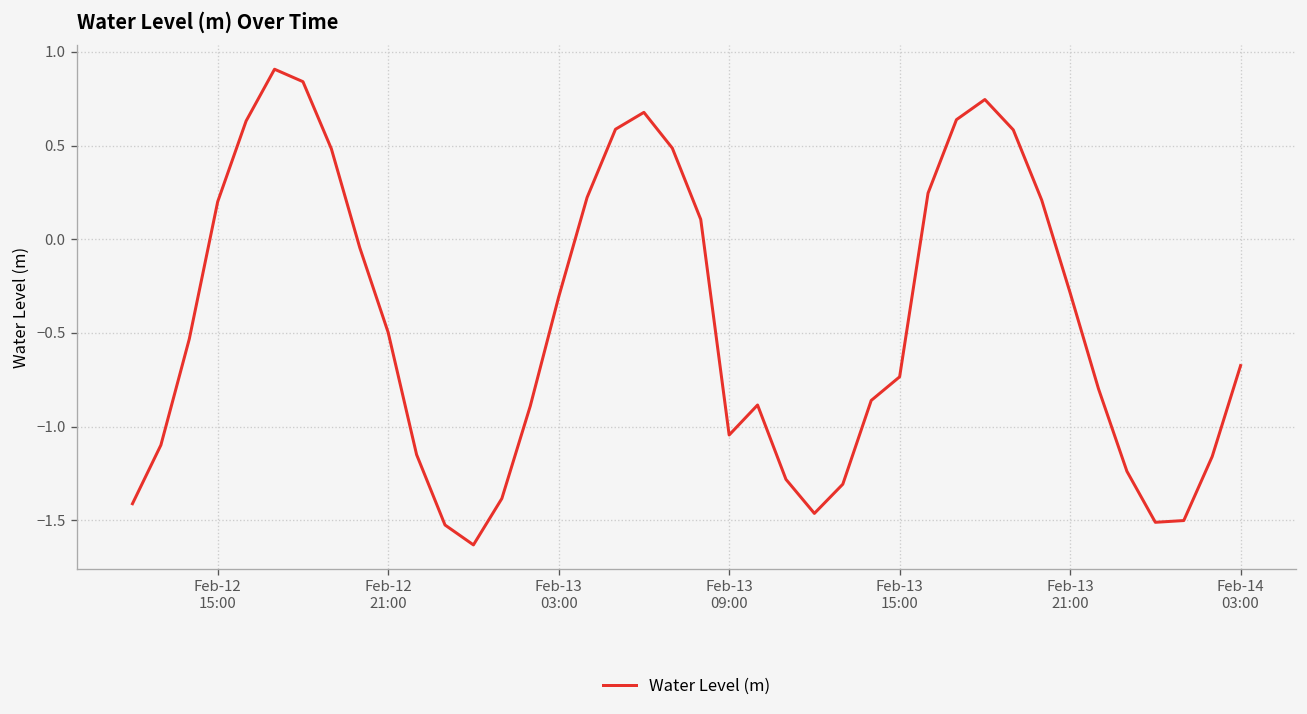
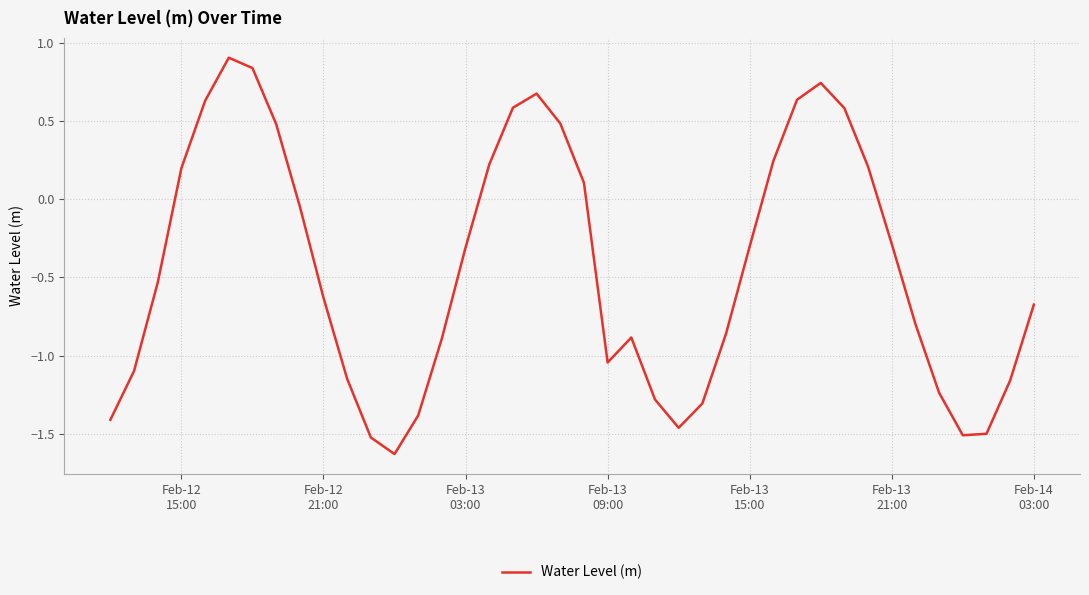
Feb-12 21:00: -0.50 -> -0.63
Feb-13 15:00: -0.73 -> -0.30
